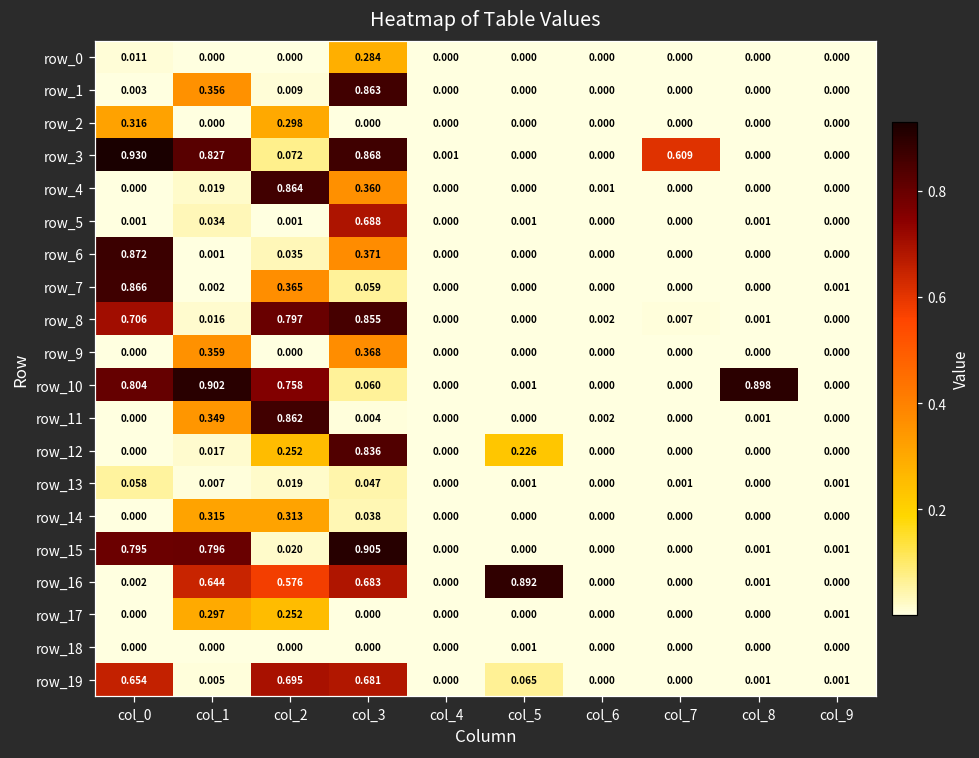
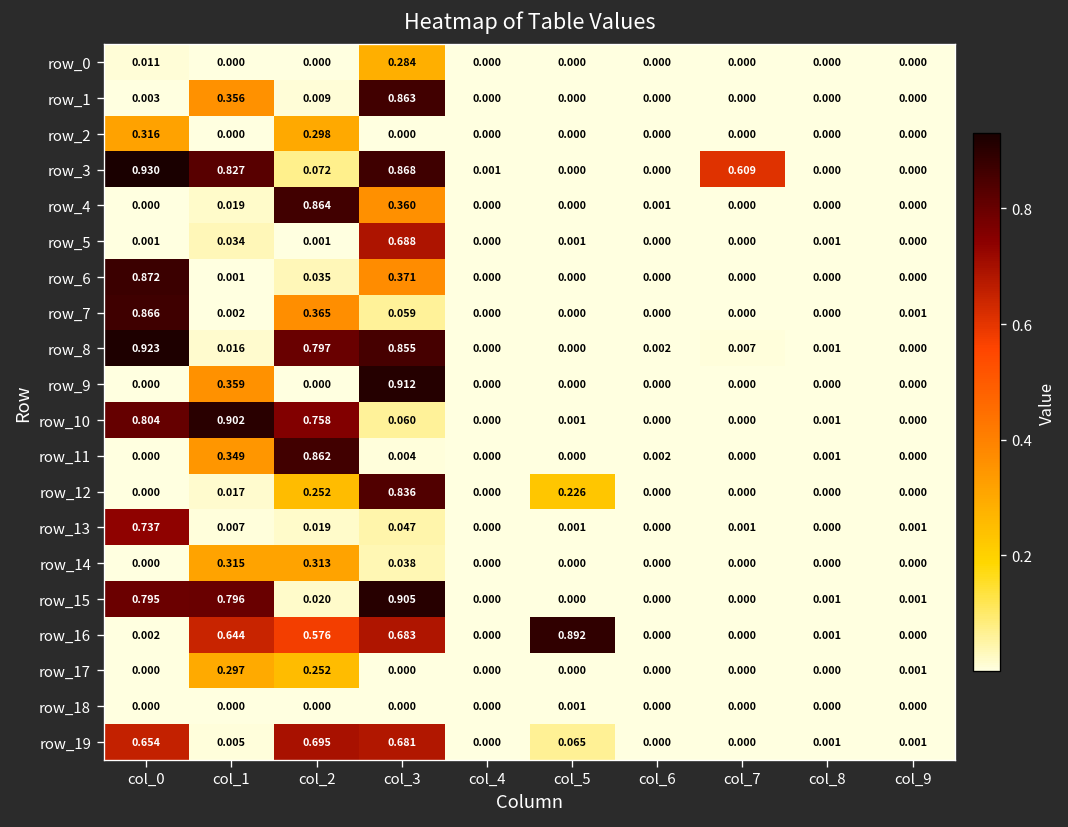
row_8, col_0: 0.706 -> 0.923
row_9, col_3: 0.368 -> 0.912
row_10, col_8: 0.898 -> 0.001
row_13, col_0: 0.058 -> 0.737
